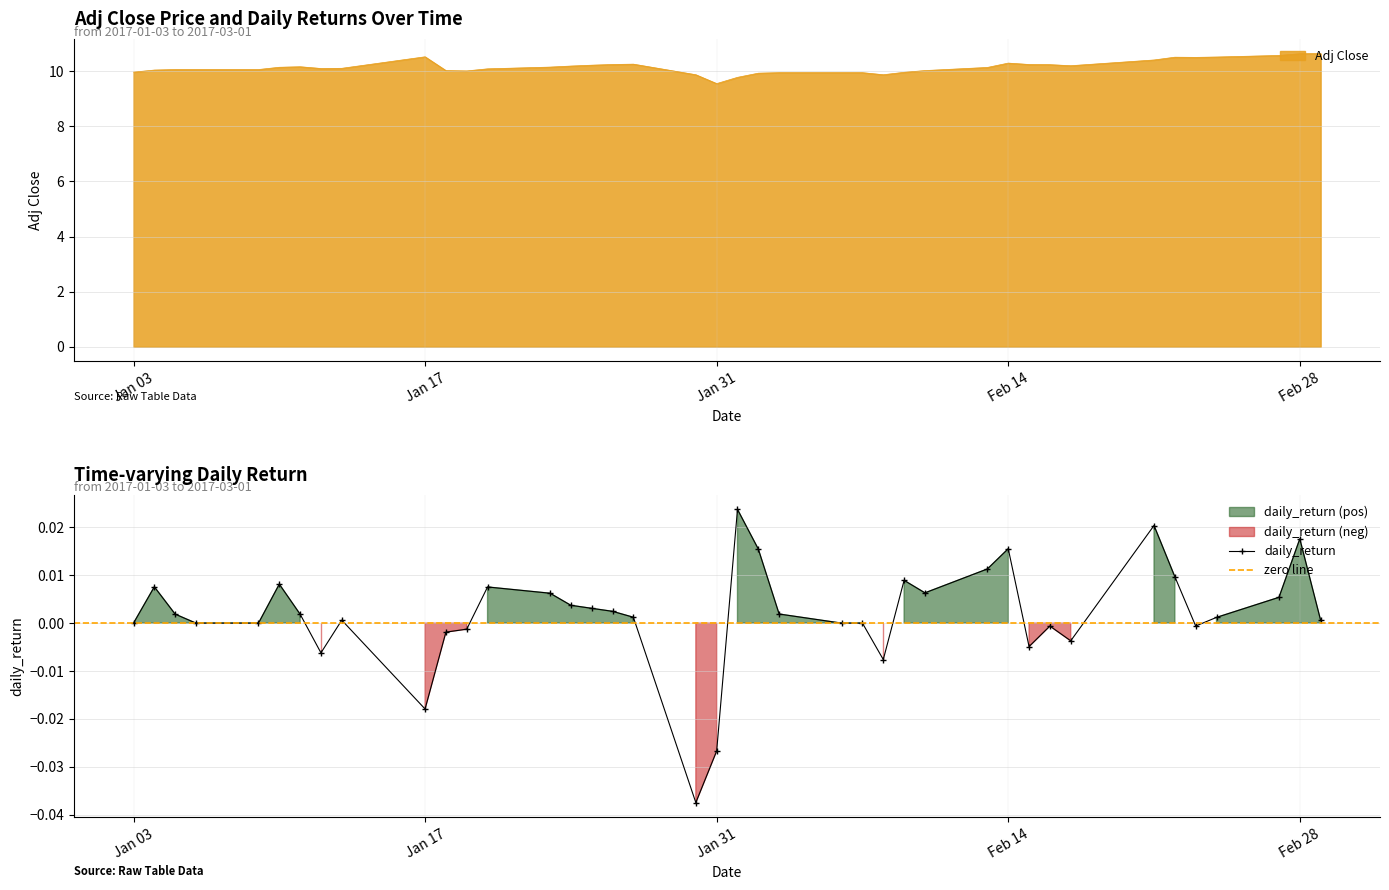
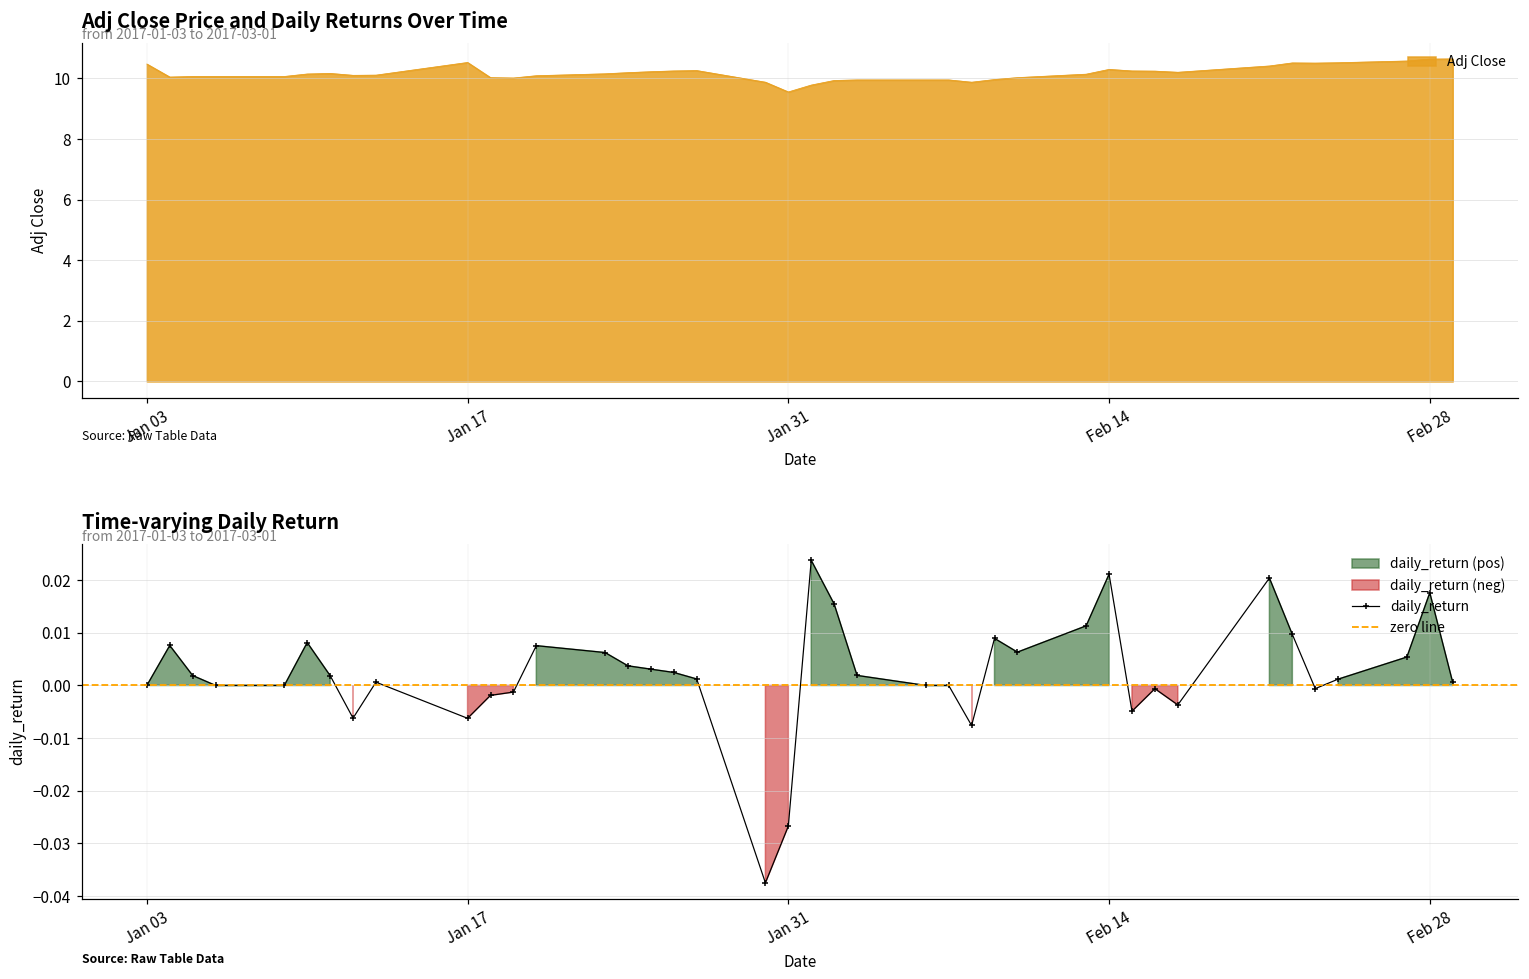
Adj Close Price and Daily Returns Over Time, Jan 03: 10.0 -> 10.5
Time-varying Daily Return, Jan 17: -0.018 -> -0.006
Time-varying Daily Return, Feb 14: 0.016 -> 0.021
